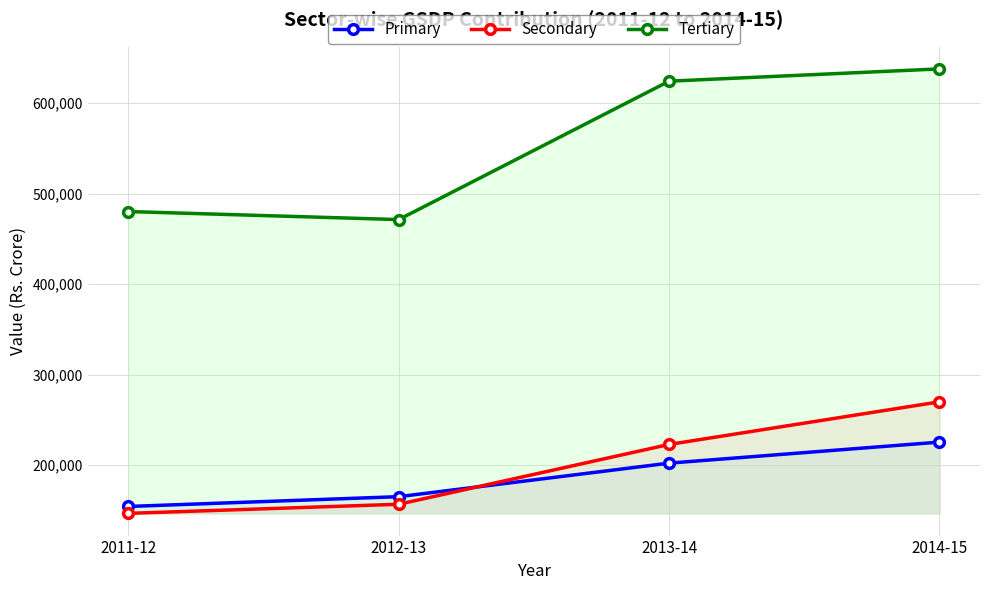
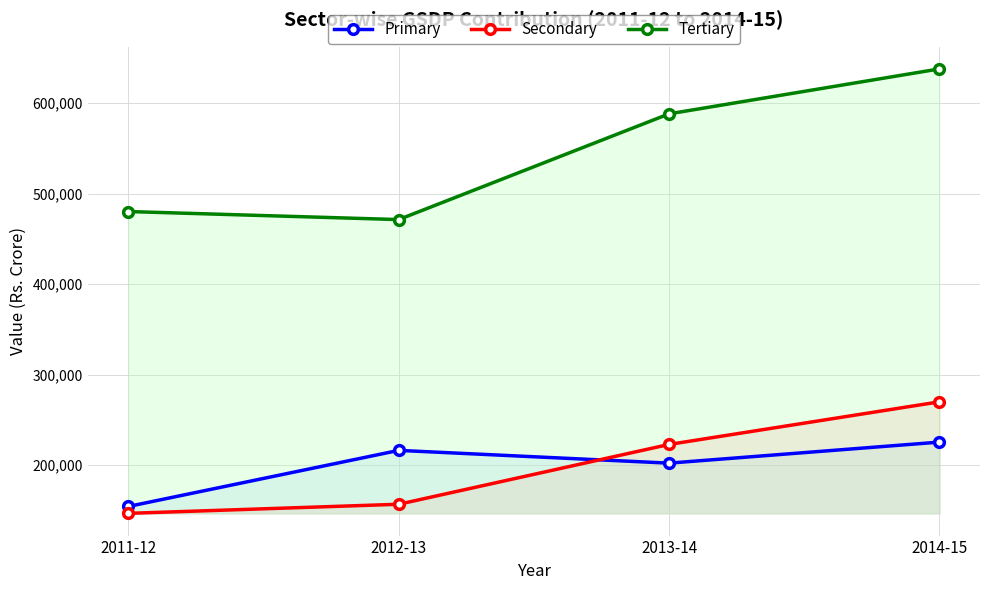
Primary, 2012-13: 170,000 -> 220,000
Tertiary, 2013-14: 620,000 -> 590,000
